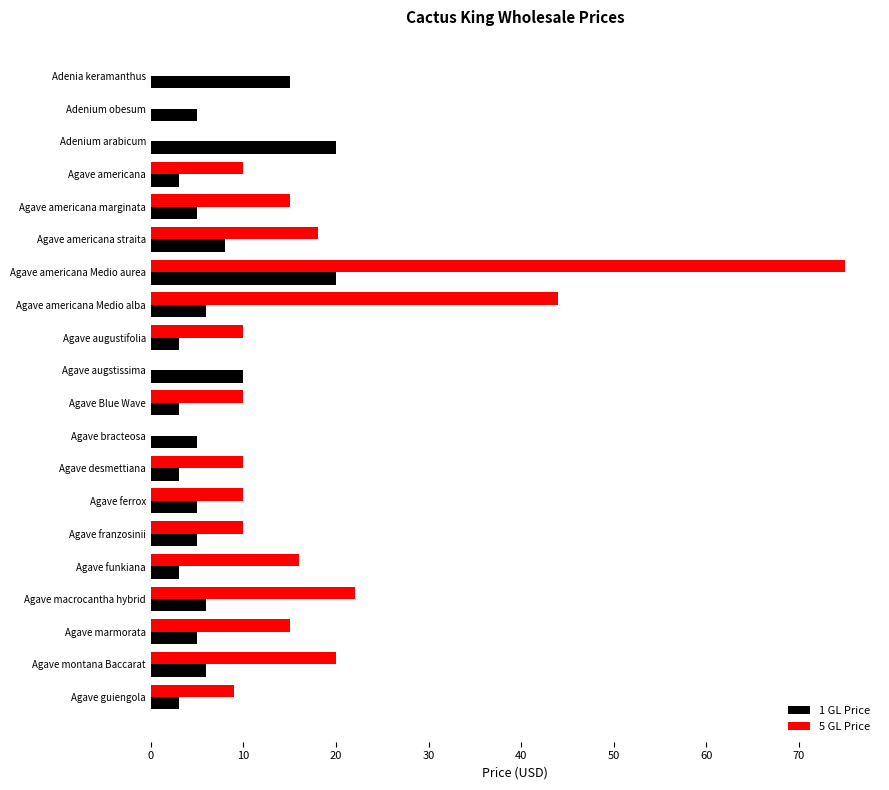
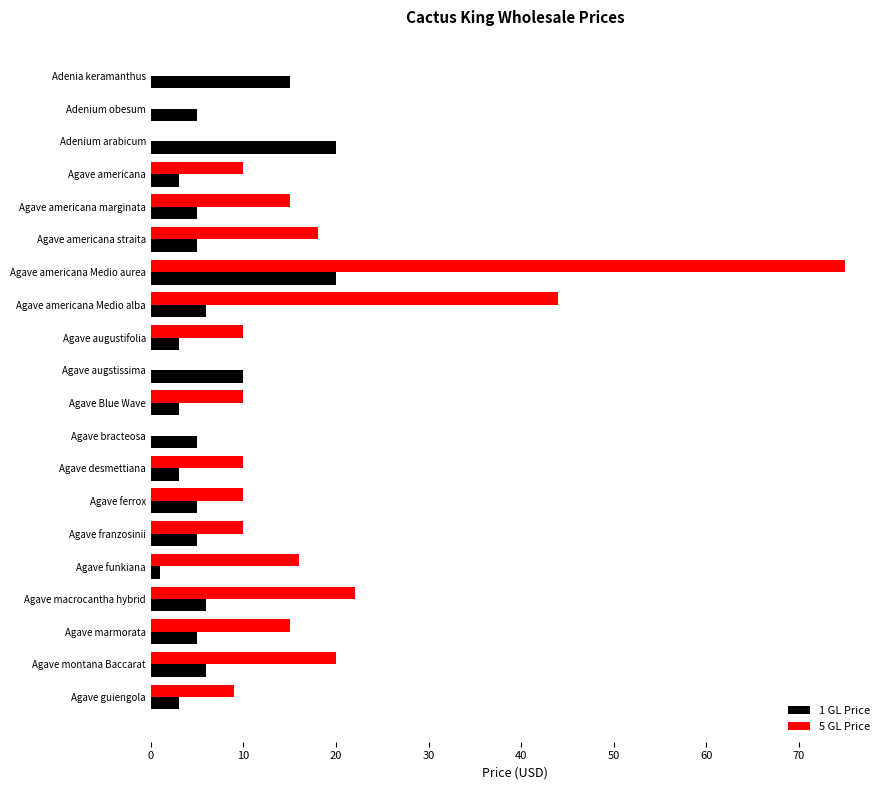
1 GL Price, Agave americana straita: 8 -> 5
1 GL Price, Agave funkiana: 3 -> 1
